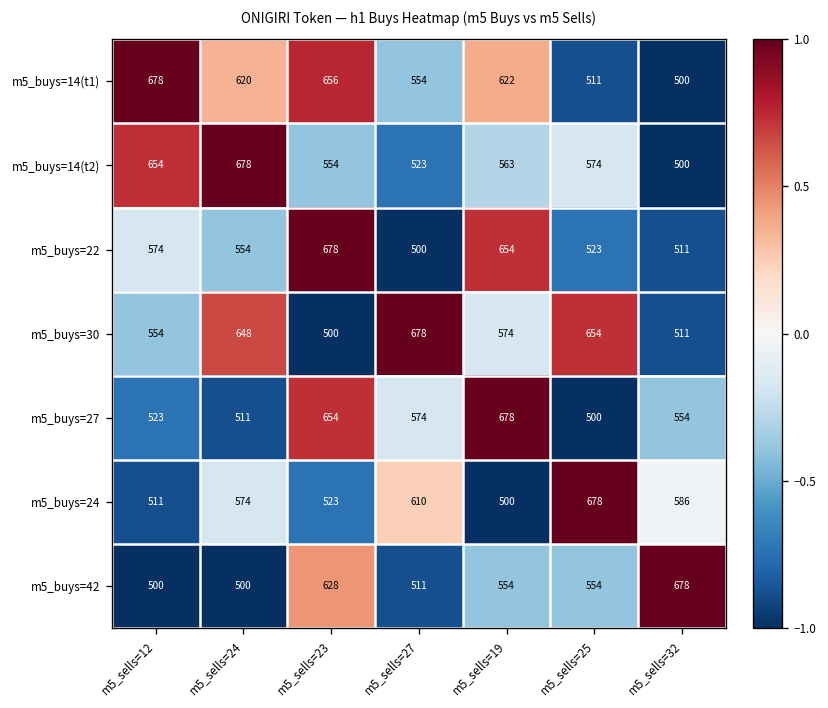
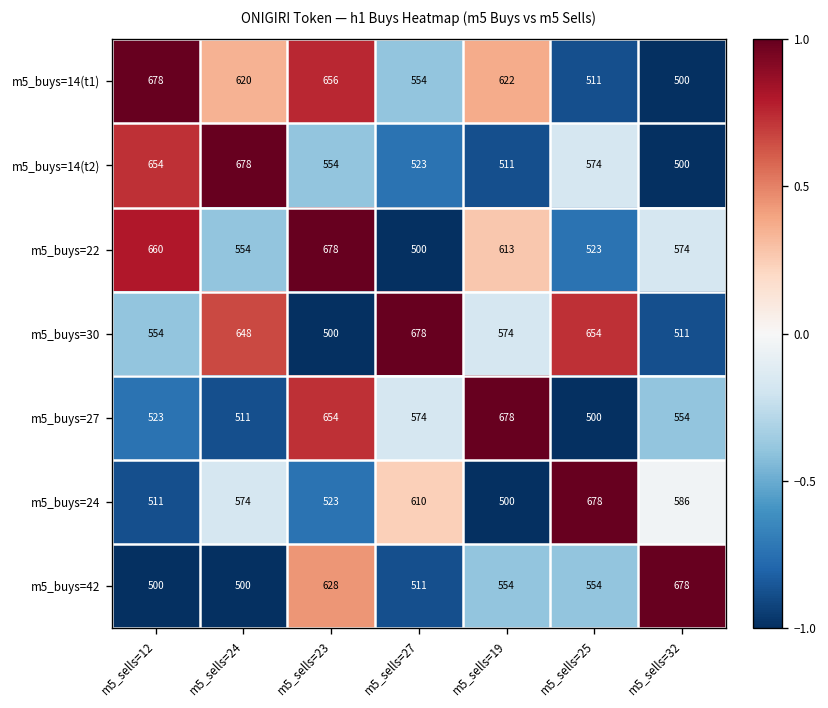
m5_buys=14(t2), m5_sells=19: 563 -> 511
m5_buys=22, m5_sells=12: 574 -> 660
m5_buys=22, m5_sells=19: 654 -> 613
m5_buys=22, m5_sells=32: 511 -> 574
